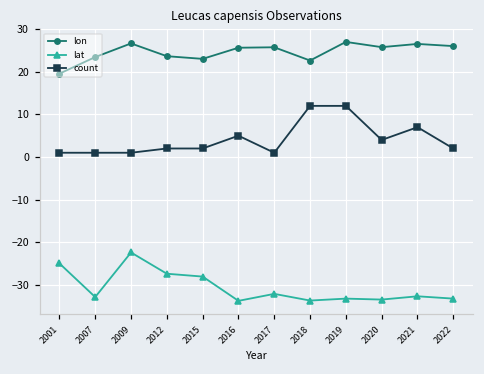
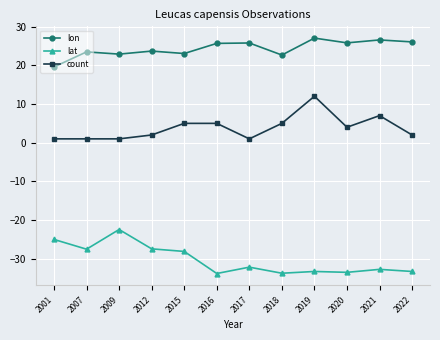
lat, 2007: -33 -> -27
lon, 2009: 27 -> 23
count, 2015: 2 -> 5
count, 2018: 12 -> 5
